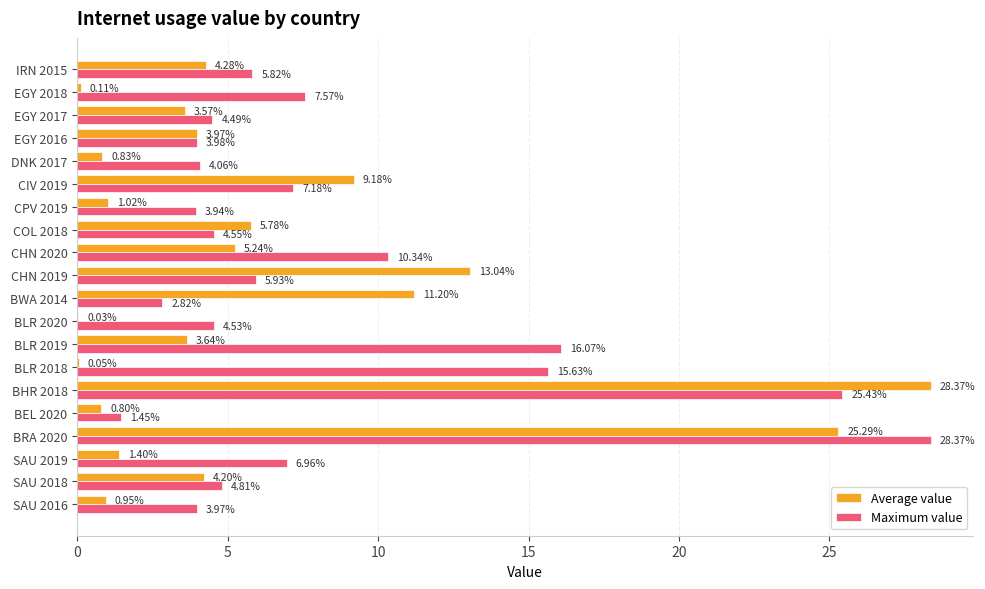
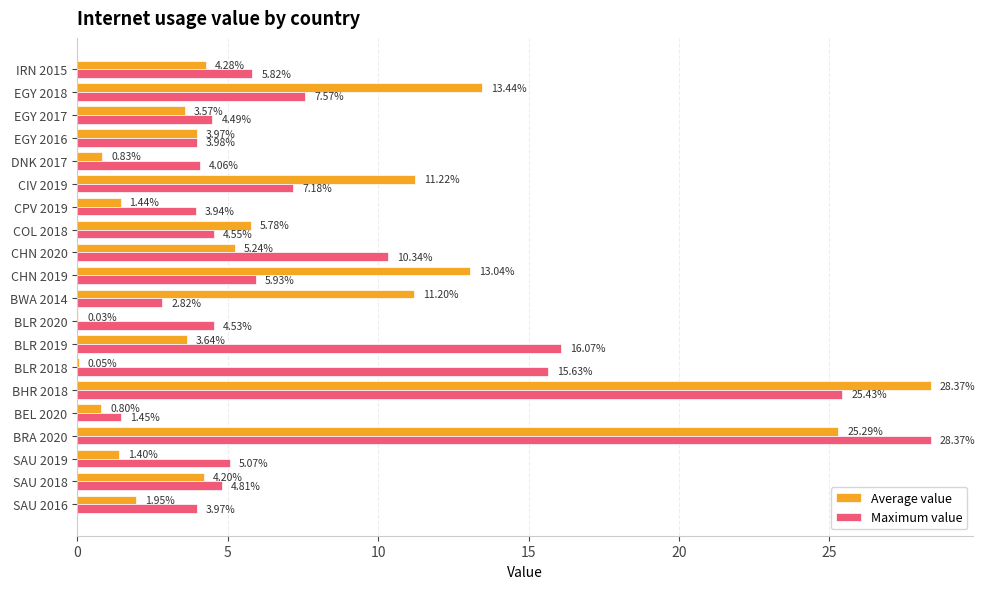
Average value, EGY 2018: 0.11% -> 13.44%
Average value, CIV 2019: 9.18% -> 11.22%
Average value, CPV 2019: 1.02% -> 1.44%
Maximum value, SAU 2019: 6.96% -> 5.07%
Average value, SAU 2016: 0.95% -> 1.95%
